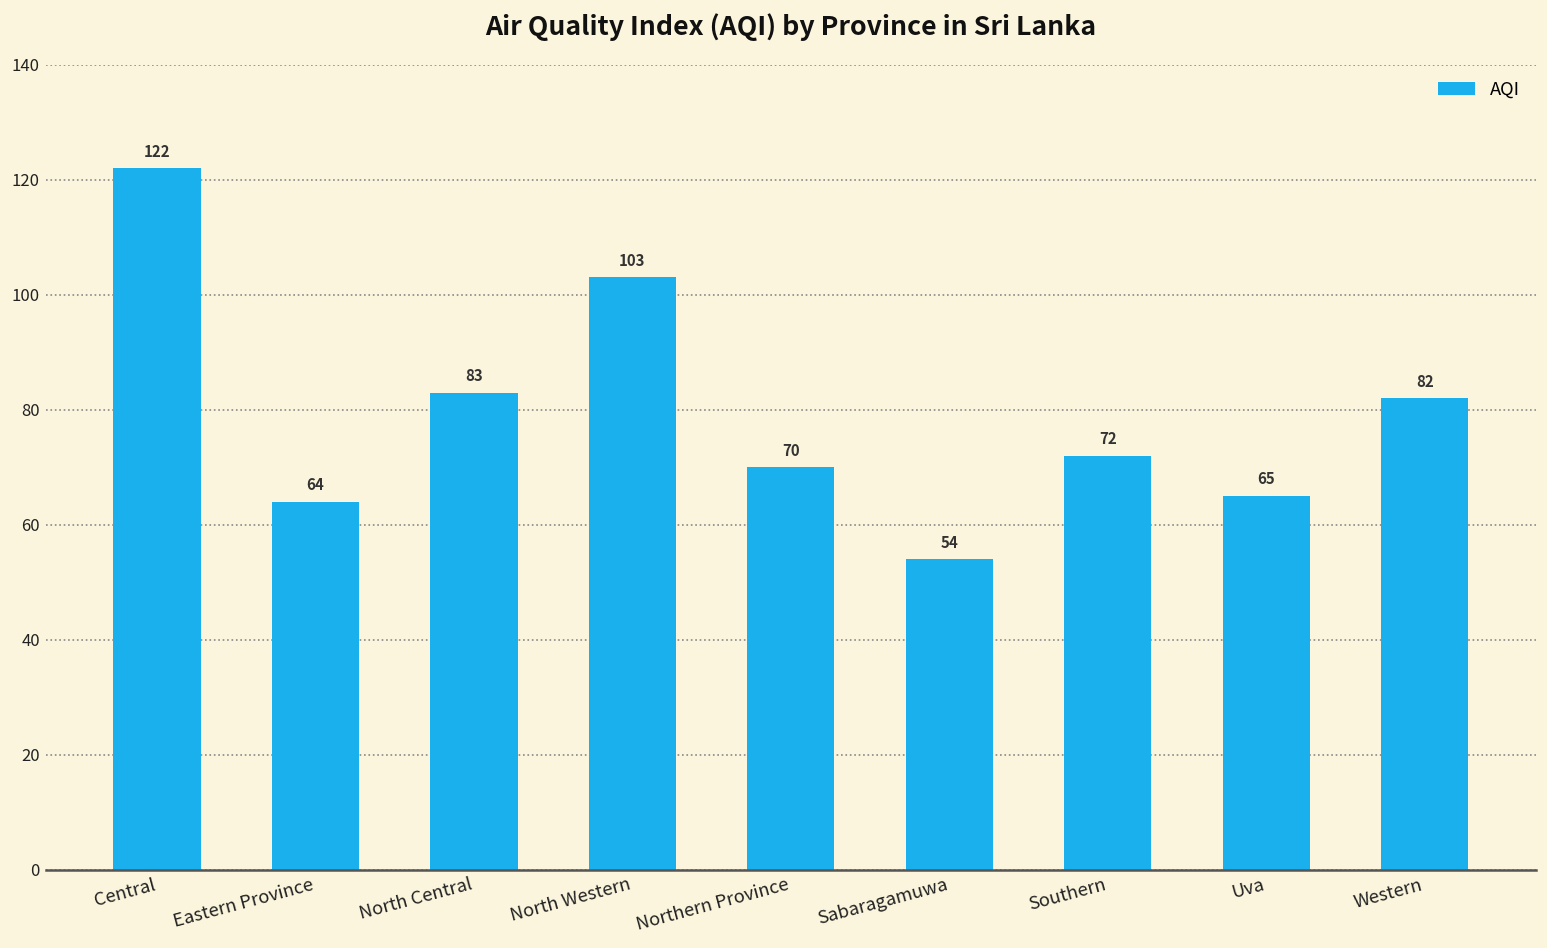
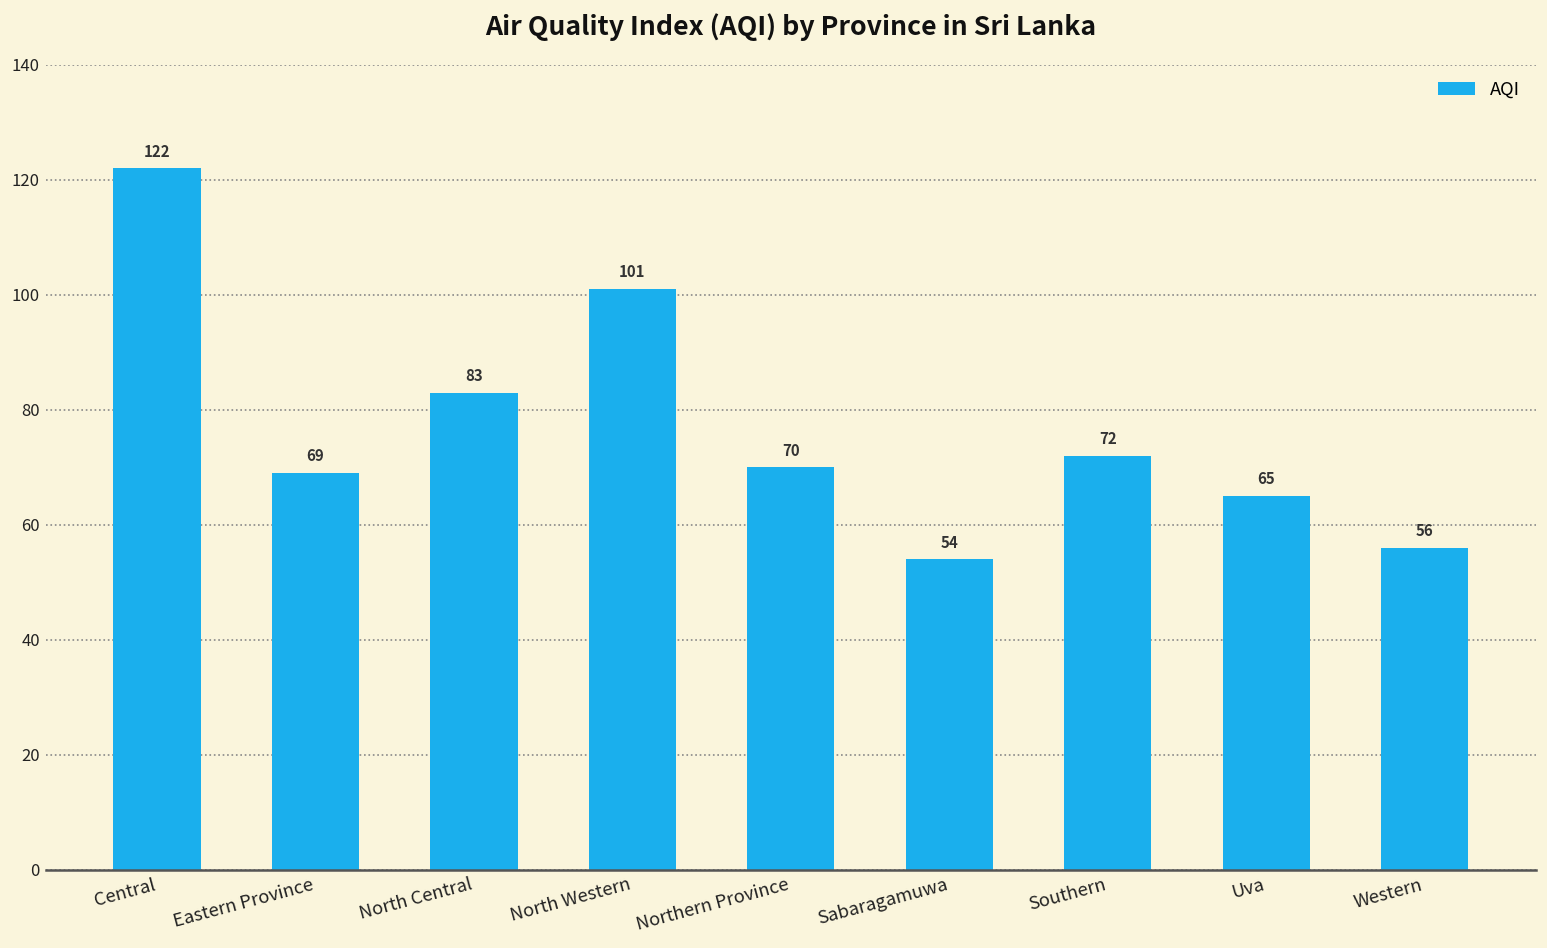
Eastern Province: 64 -> 69
North Western: 103 -> 101
Western: 82 -> 56
